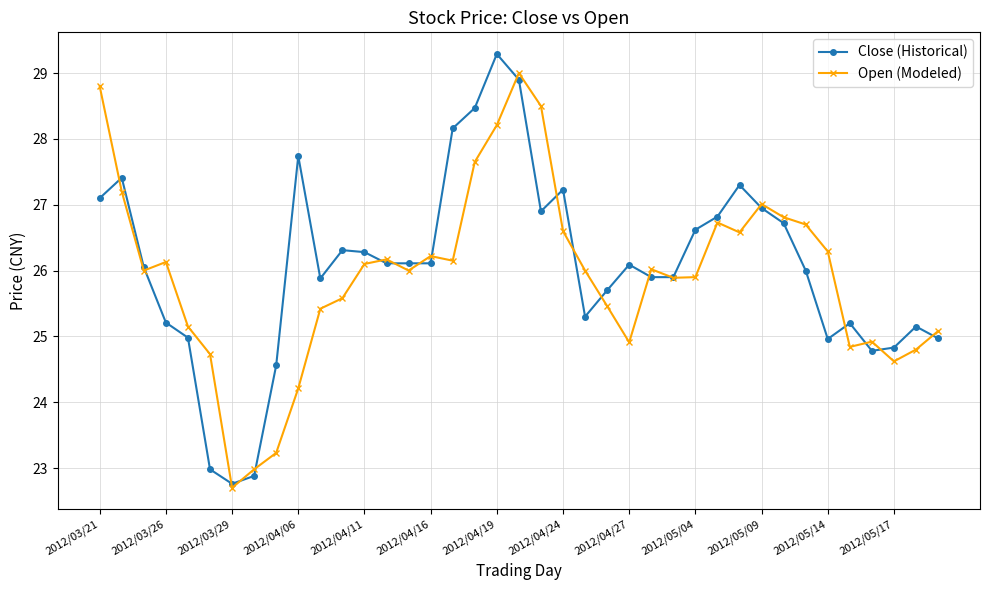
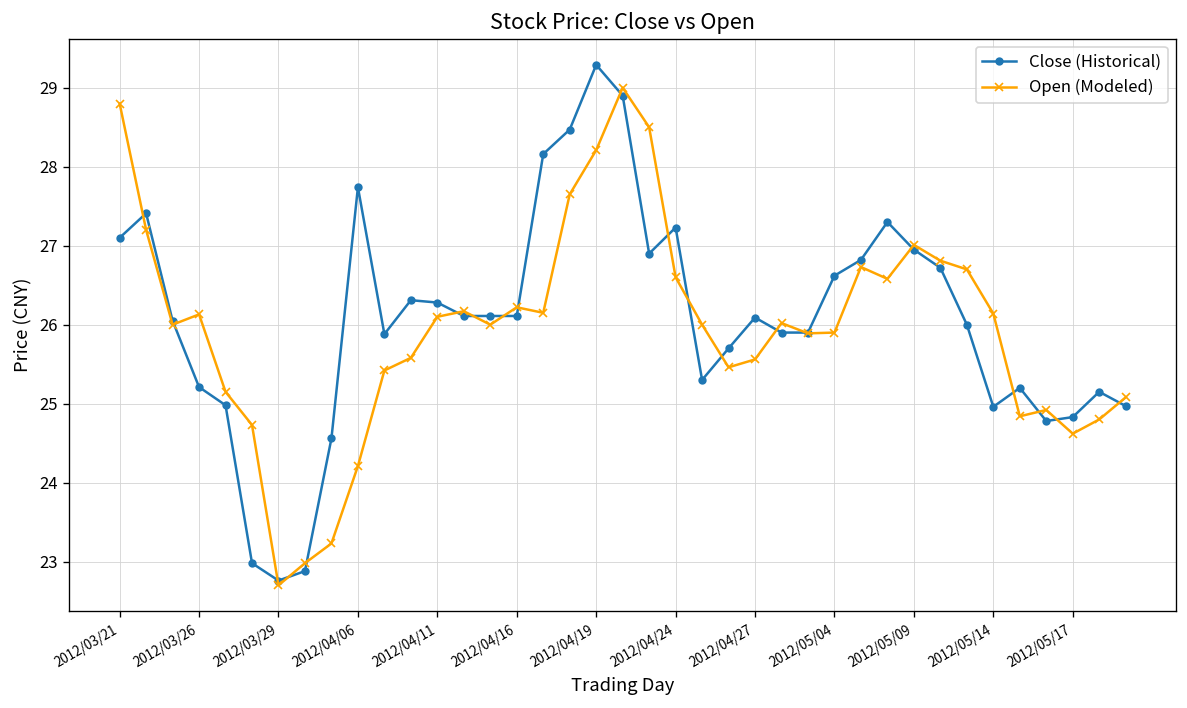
Open (Modeled), 2012/04/27: 24.9 -> 25.6
Open (Modeled), 2012/05/14: 26.3 -> 26.1
